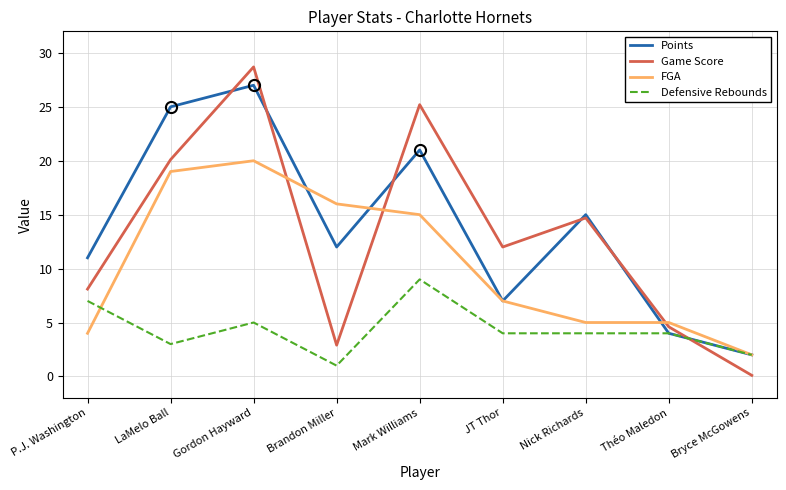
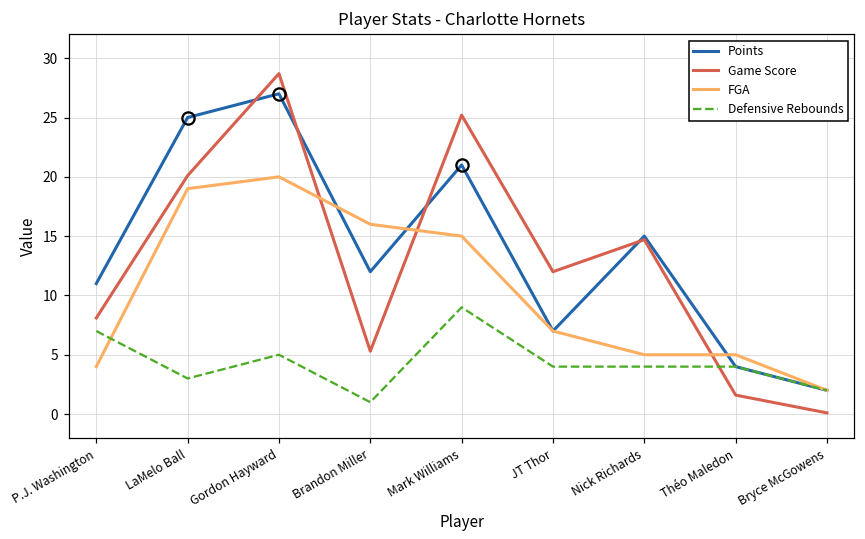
Game Score, Brandon Miller: 2.9 -> 5.3
Game Score, Théo Maledon: 4.6 -> 1.6
